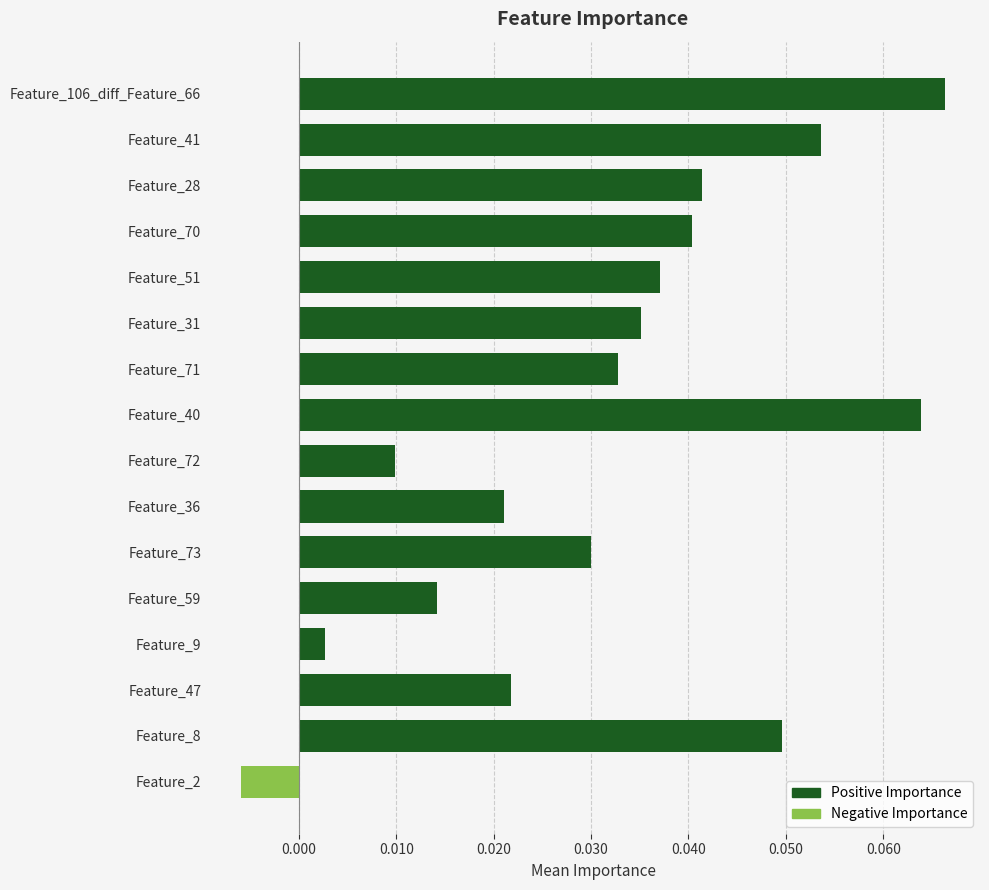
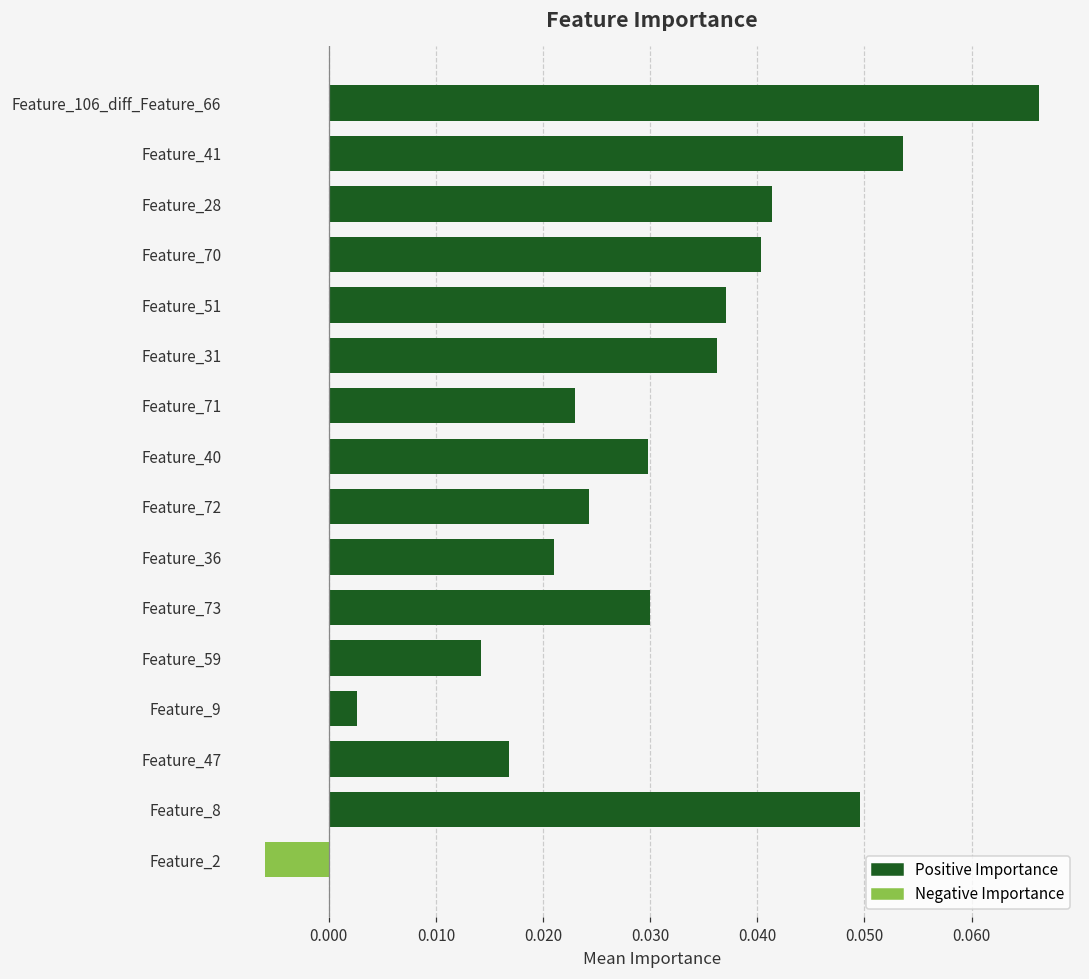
Feature_31: 0.035 -> 0.036
Feature_71: 0.033 -> 0.023
Feature_40: 0.064 -> 0.030
Feature_72: 0.010 -> 0.024
Feature_47: 0.022 -> 0.017
